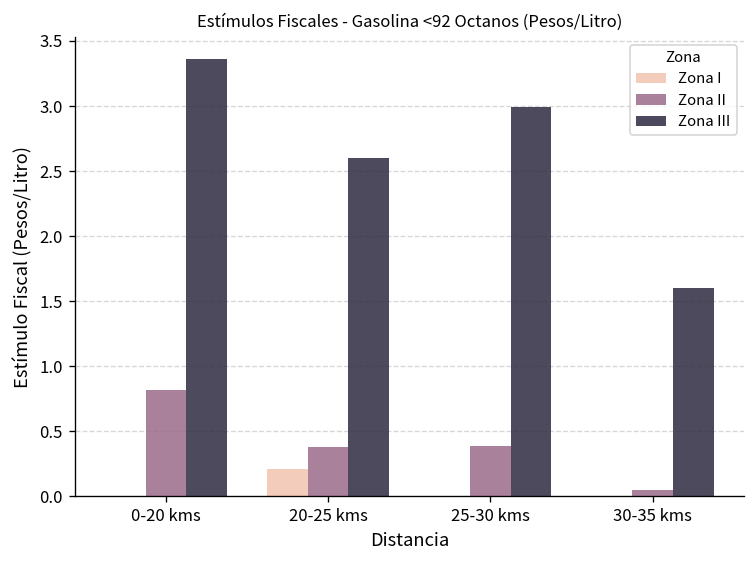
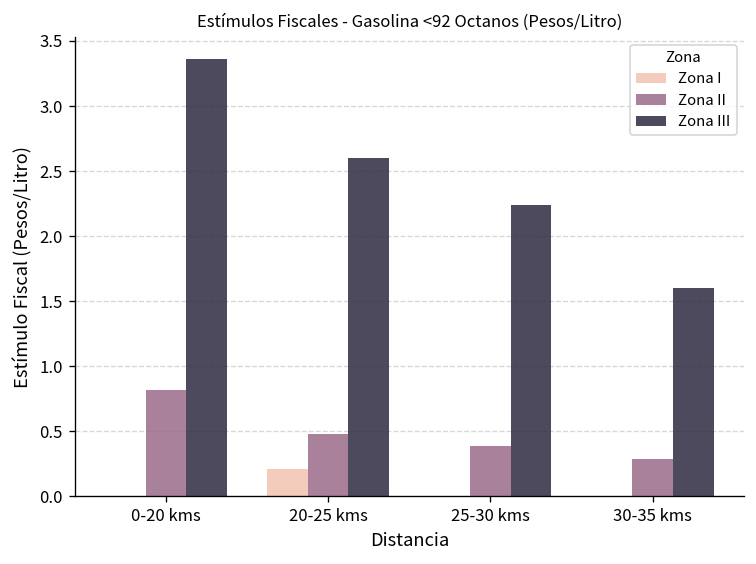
Zona II, 20-25 kms: 0.38 -> 0.48
Zona III, 25-30 kms: 2.99 -> 2.24
Zona II, 30-35 kms: 0.05 -> 0.29
